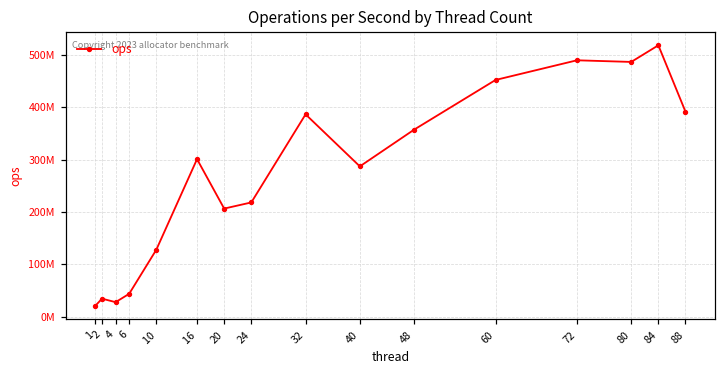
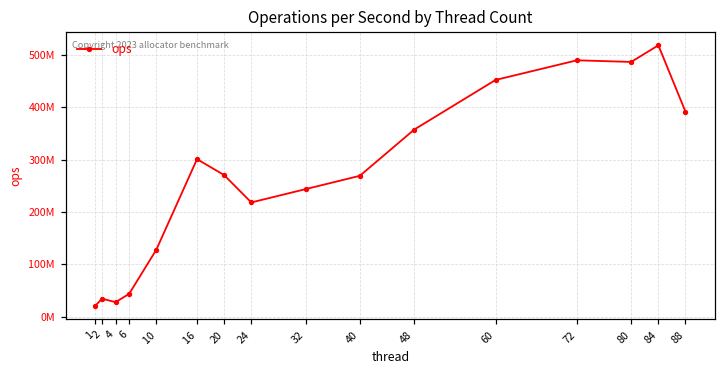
20: 210000000 -> 270000000
32: 390000000 -> 240000000
40: 290000000 -> 270000000
